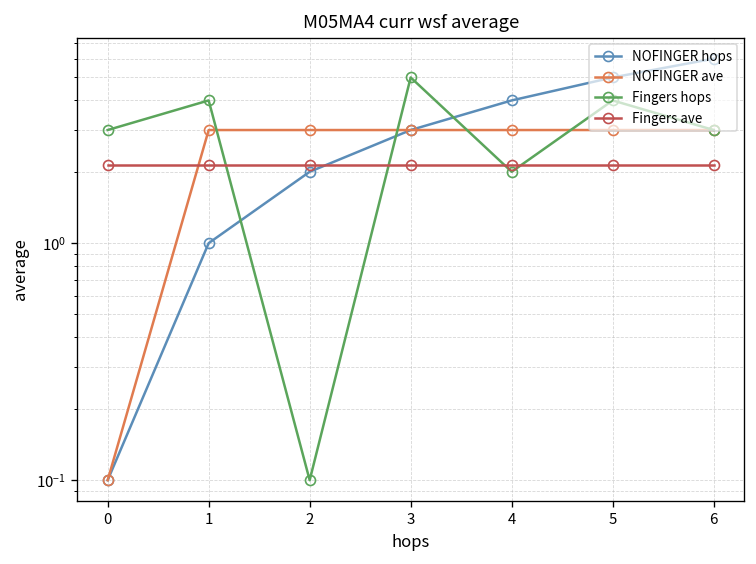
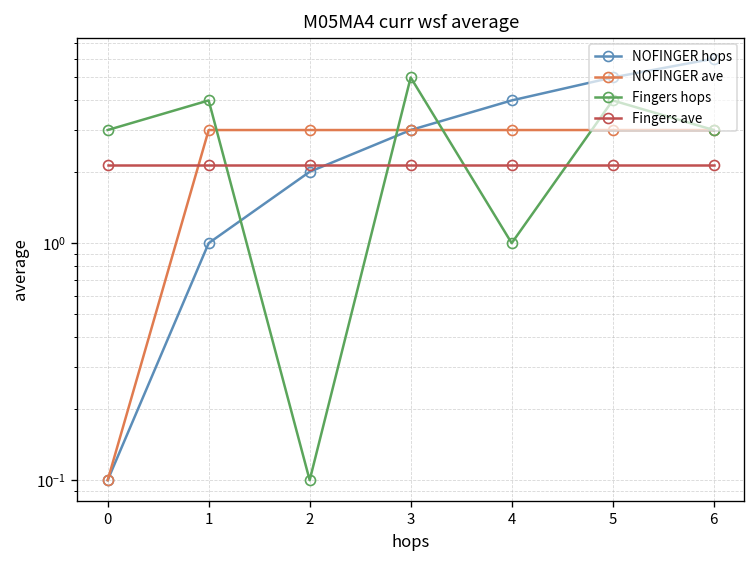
Fingers hops, 4: 2 -> 1
